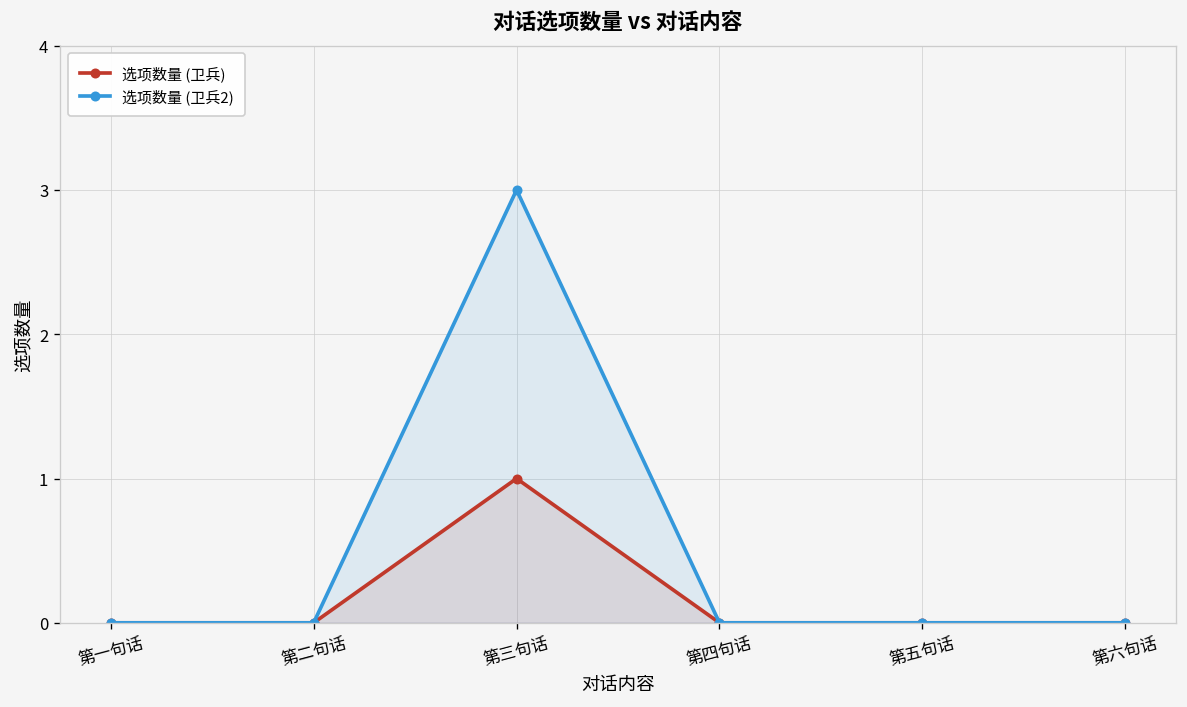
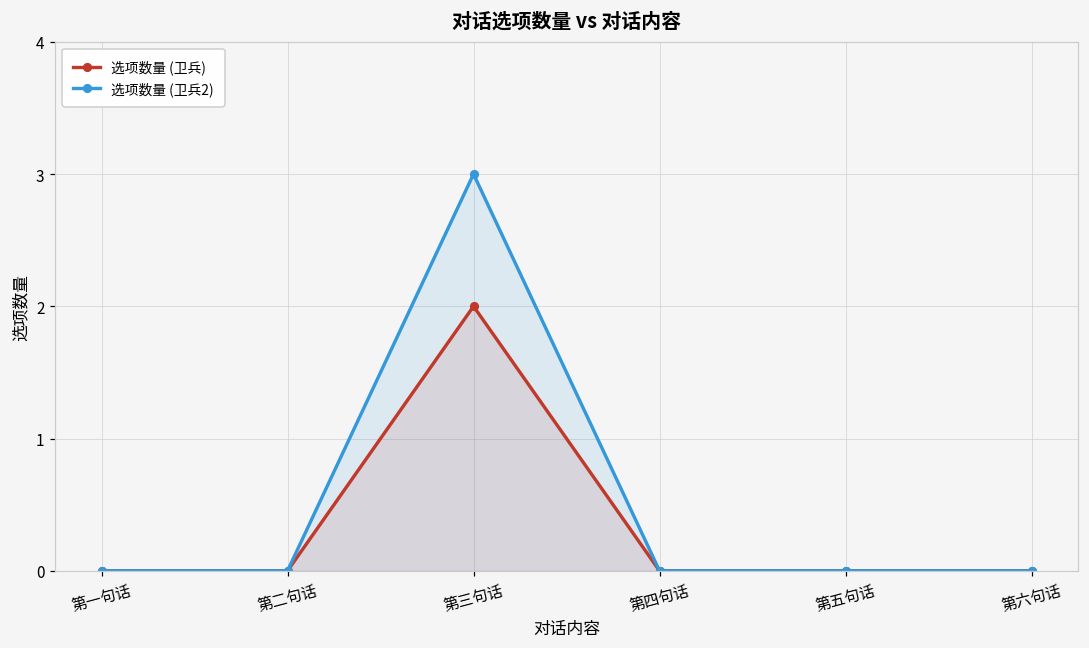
选项数量 (卫兵), 第三句话: 1 -> 2
